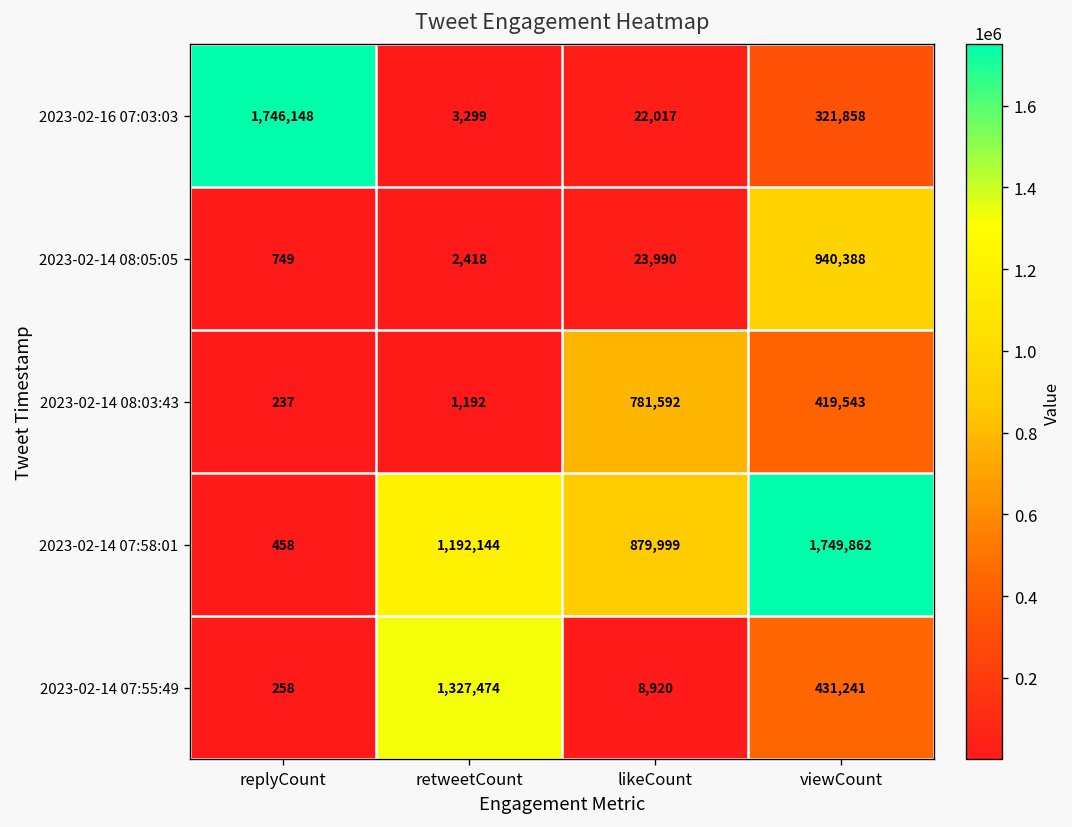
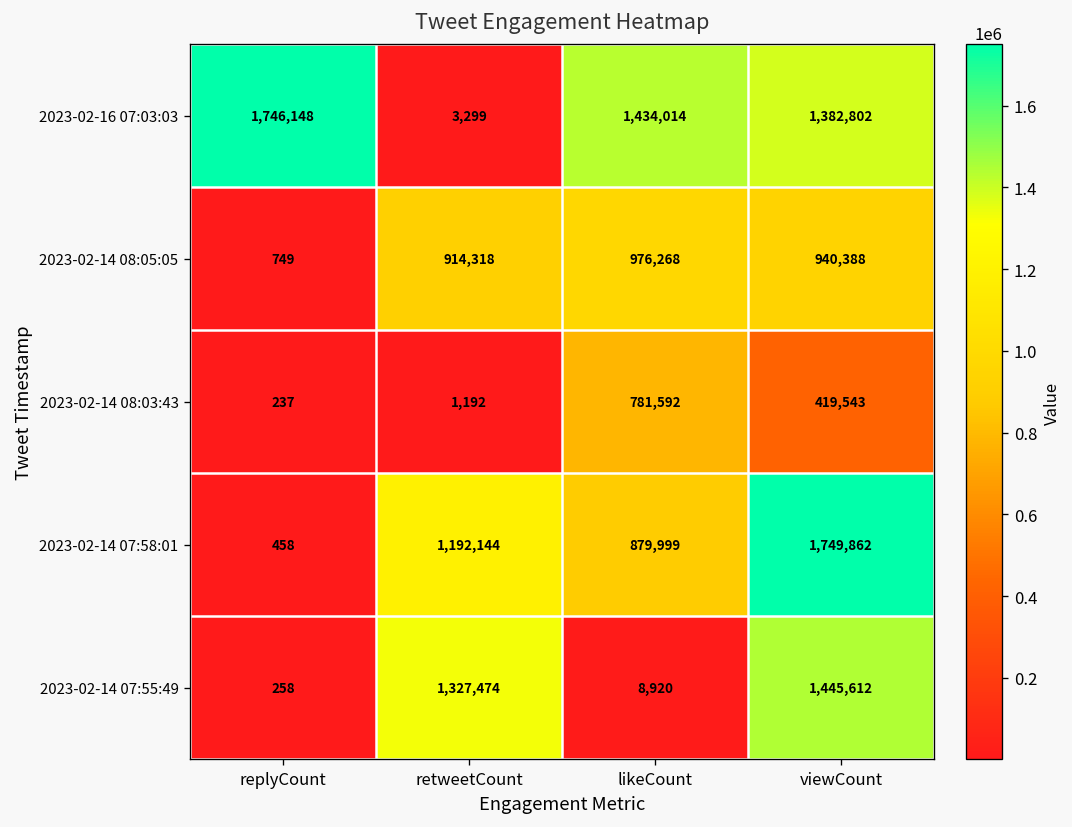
2023-02-16 07:03:03, likeCount: 22,017 -> 1,434,014
2023-02-16 07:03:03, viewCount: 321,858 -> 1,382,802
2023-02-14 08:05:05, retweetCount: 2,418 -> 914,318
2023-02-14 08:05:05, likeCount: 23,990 -> 976,268
2023-02-14 07:55:49, viewCount: 431,241 -> 1,445,612
